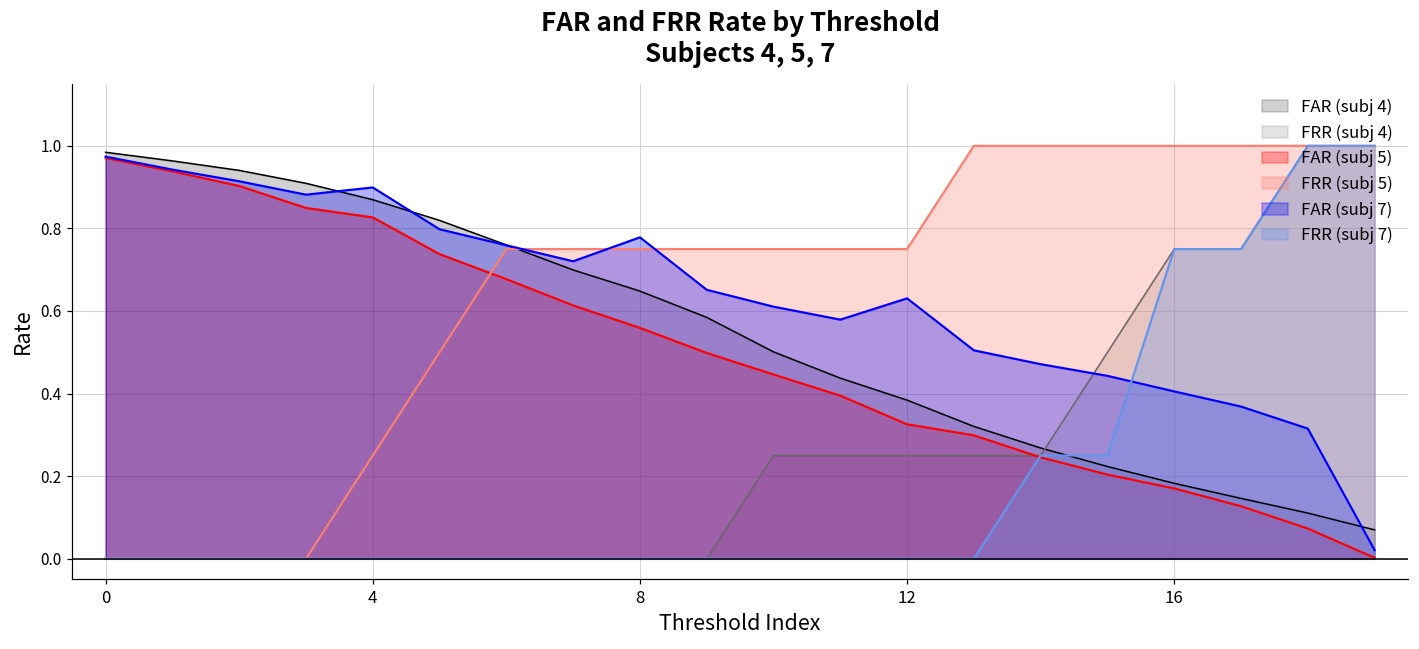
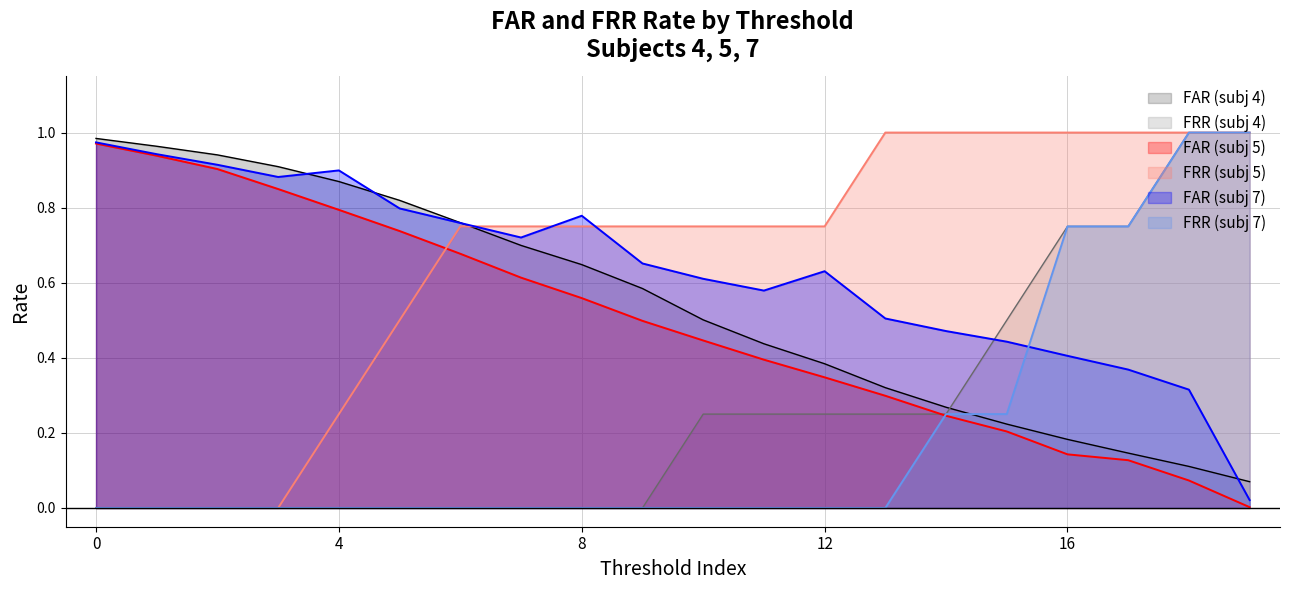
FAR (subj 5), 4: 0.83 -> 0.79
FAR (subj 5), 12: 0.33 -> 0.35
FAR (subj 5), 16: 0.17 -> 0.14
